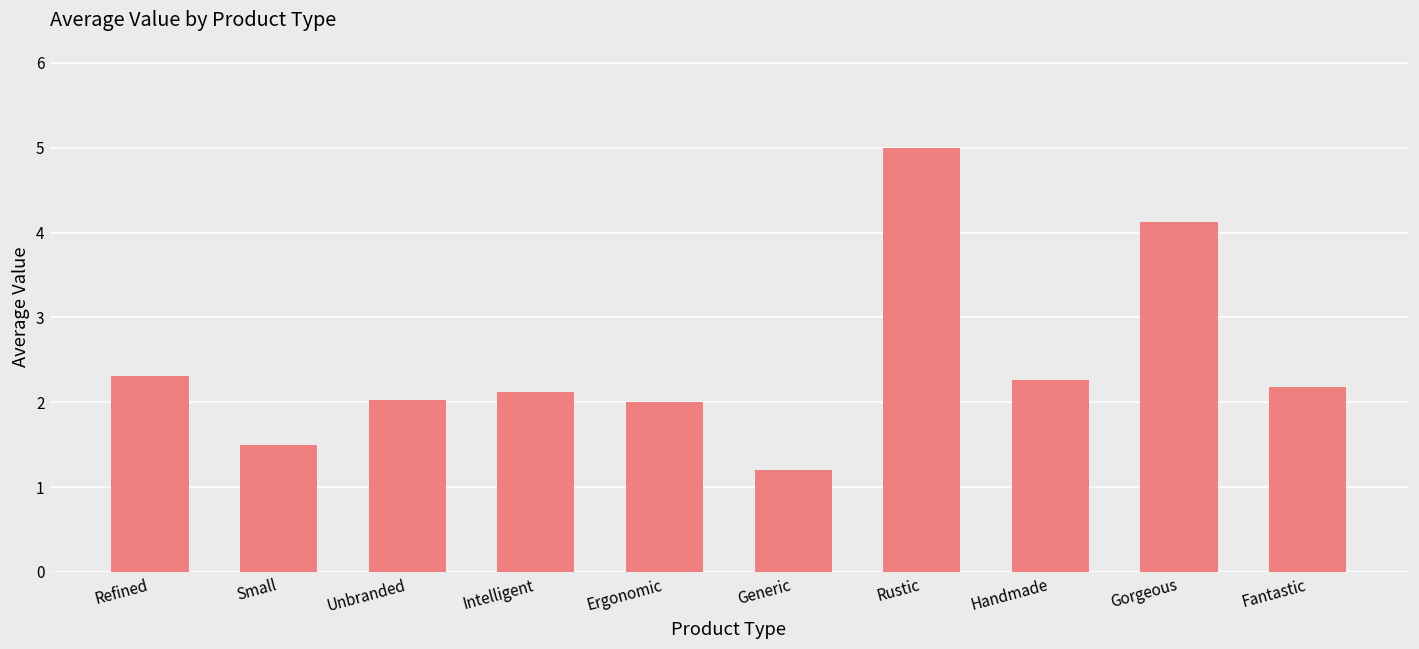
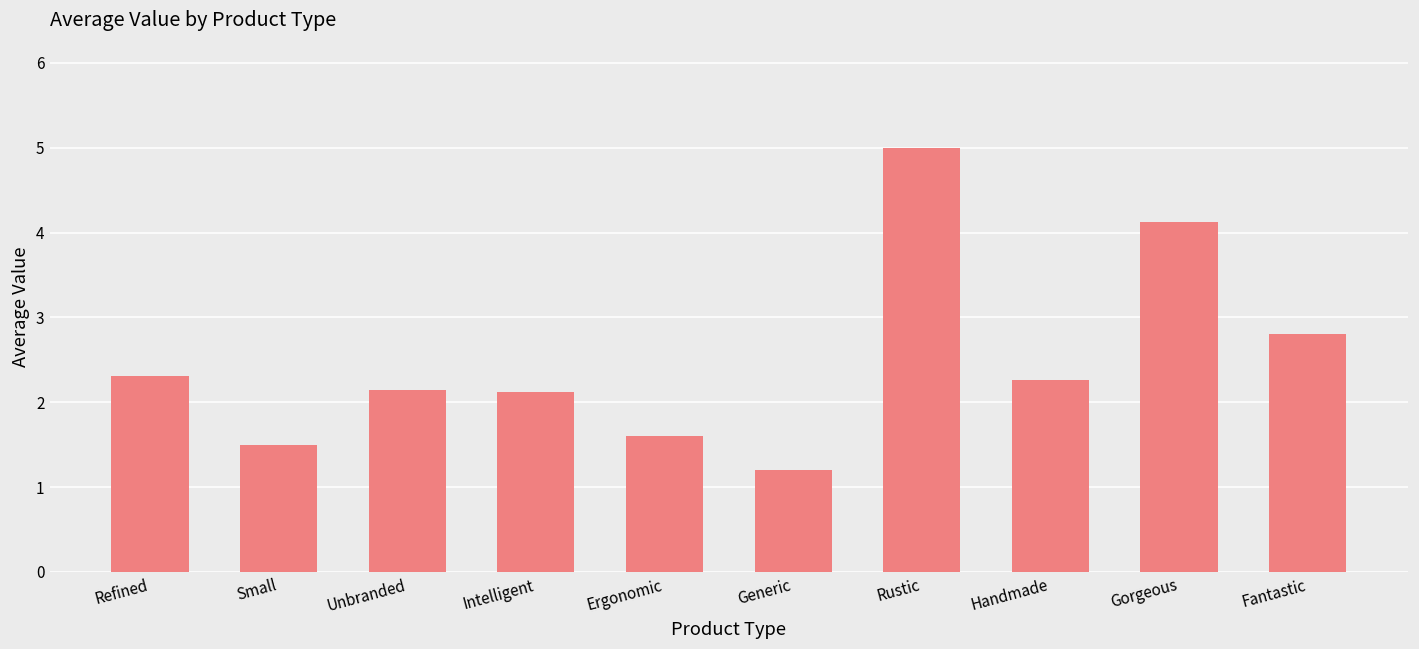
Unbranded: 2.0 -> 2.1
Ergonomic: 2.0 -> 1.6
Fantastic: 2.2 -> 2.8
